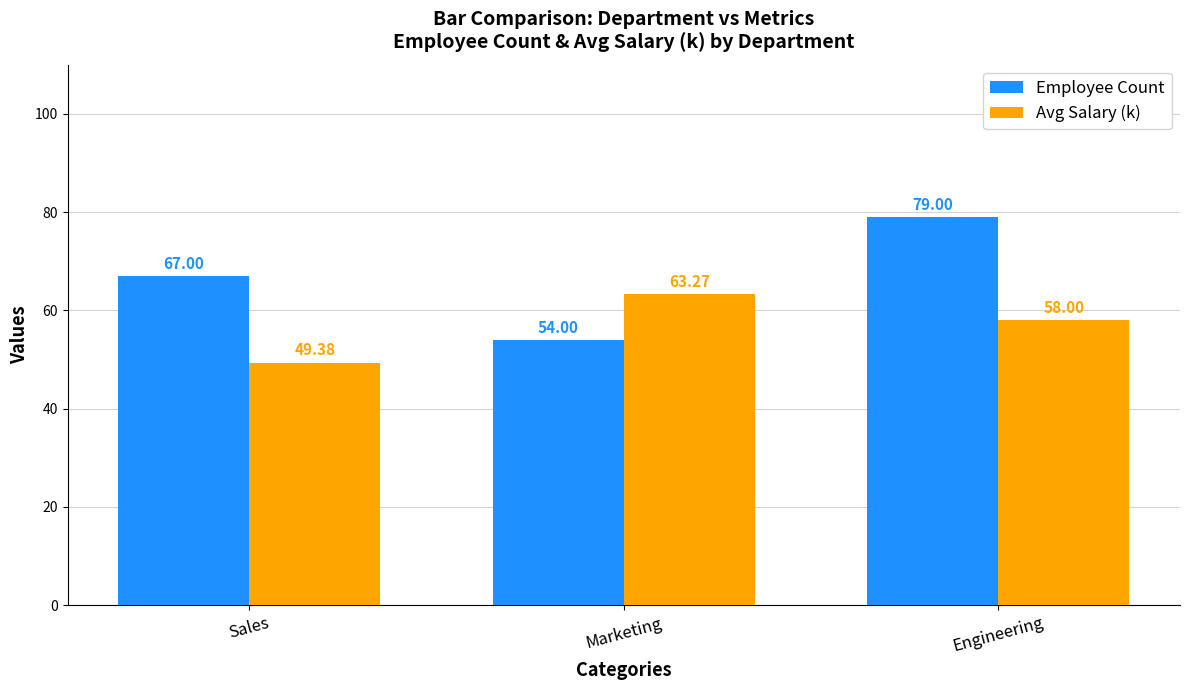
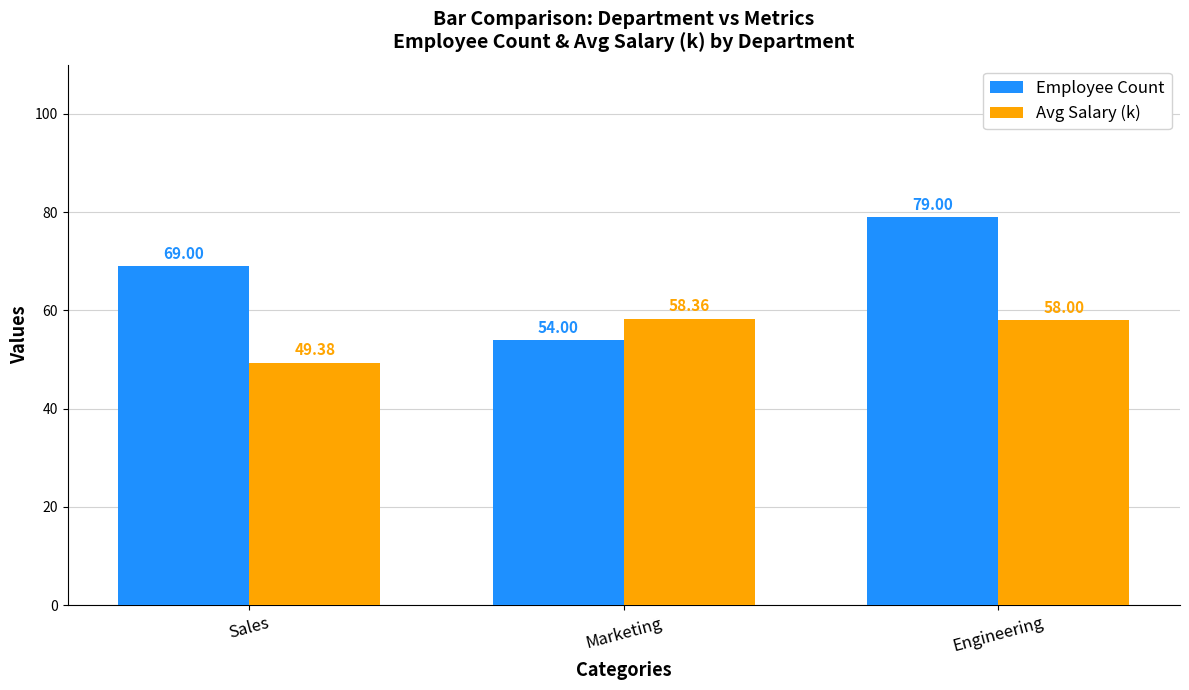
Employee Count, Sales: 67.00 -> 69.00
Avg Salary (k), Marketing: 63.27 -> 58.36
